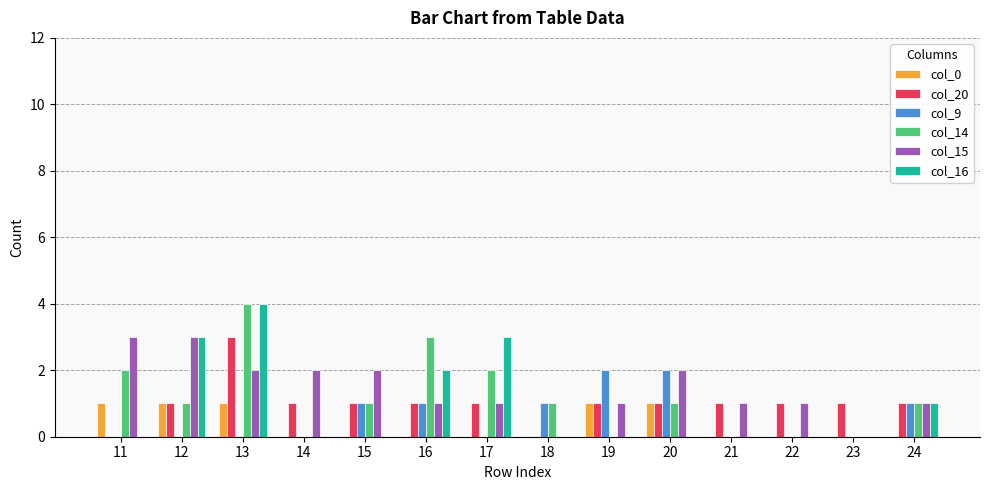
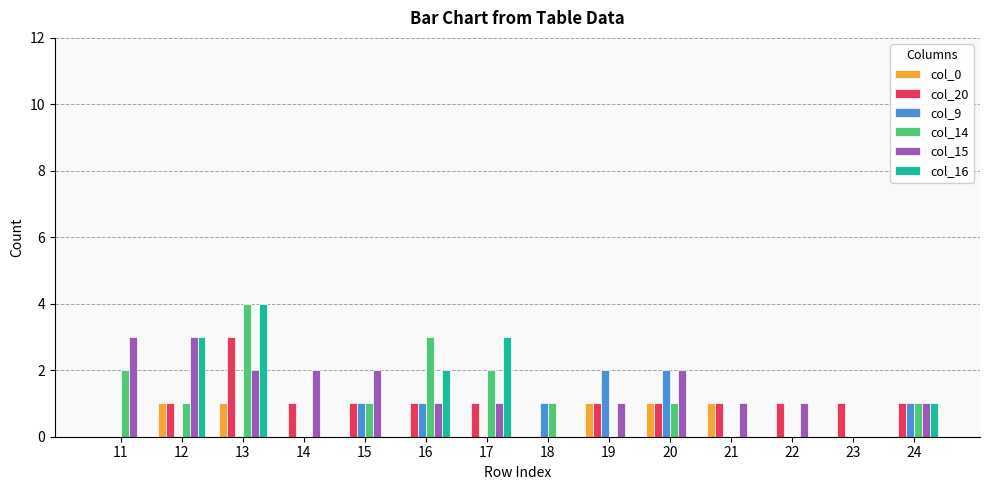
col_0, 11: 1 -> 0
col_0, 21: 0 -> 1
